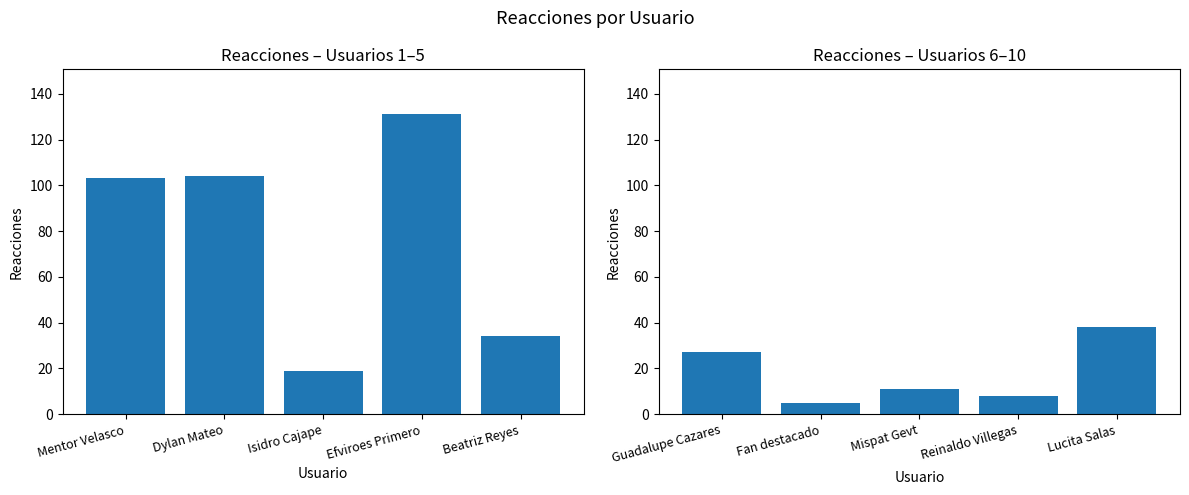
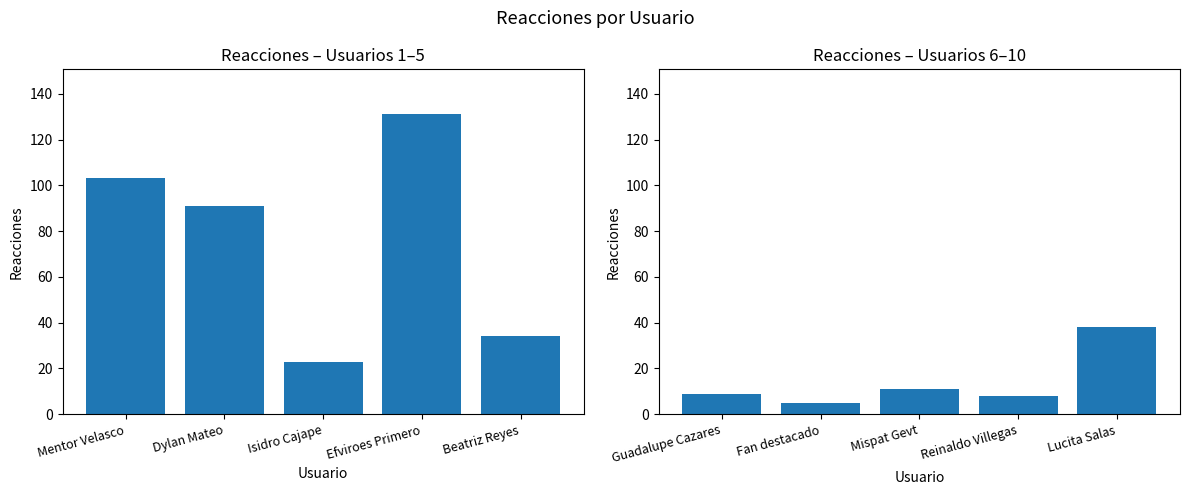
Reacciones – Usuarios 1–5, Dylan Mateo: 104 -> 91
Reacciones – Usuarios 1–5, Isidro Cajape: 19 -> 23
Reacciones – Usuarios 6–10, Guadalupe Cazares: 27 -> 9
